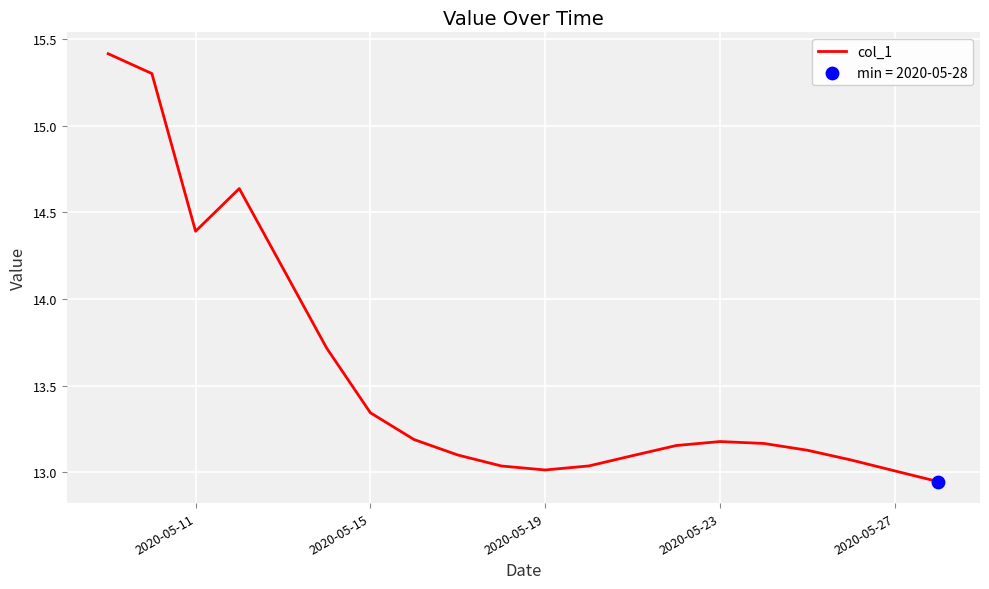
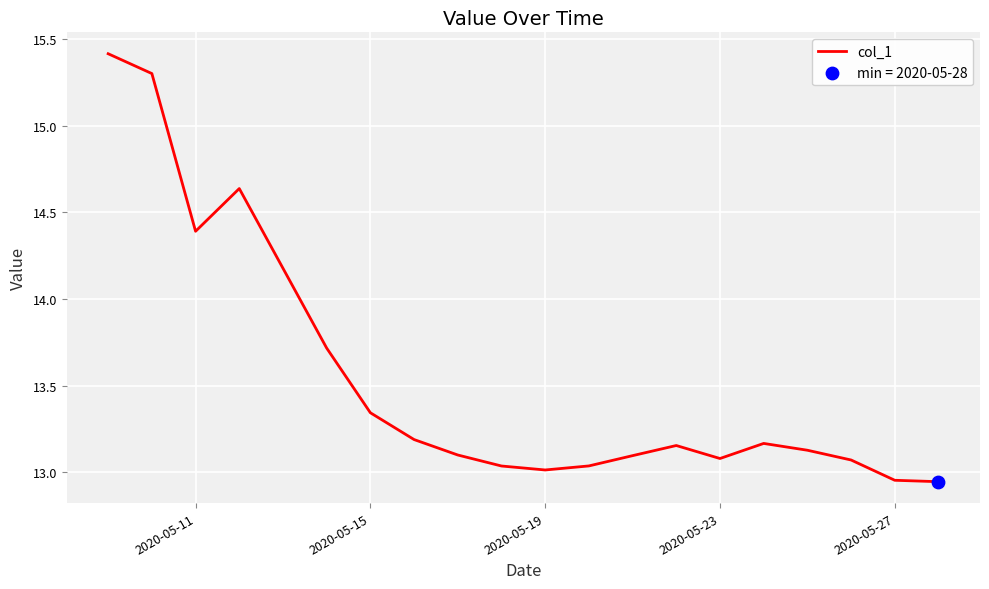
col_1, 2020-05-23: 13.18 -> 13.08
col_1, 2020-05-27: 13.01 -> 12.95
